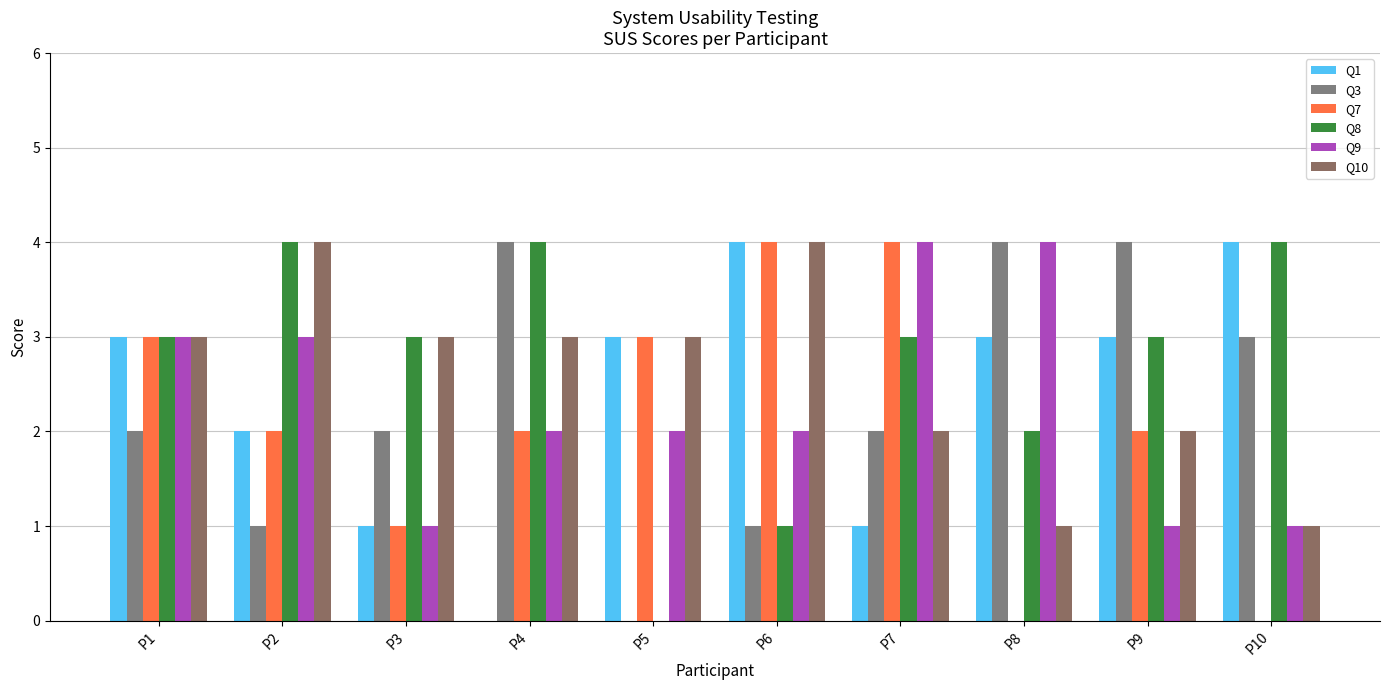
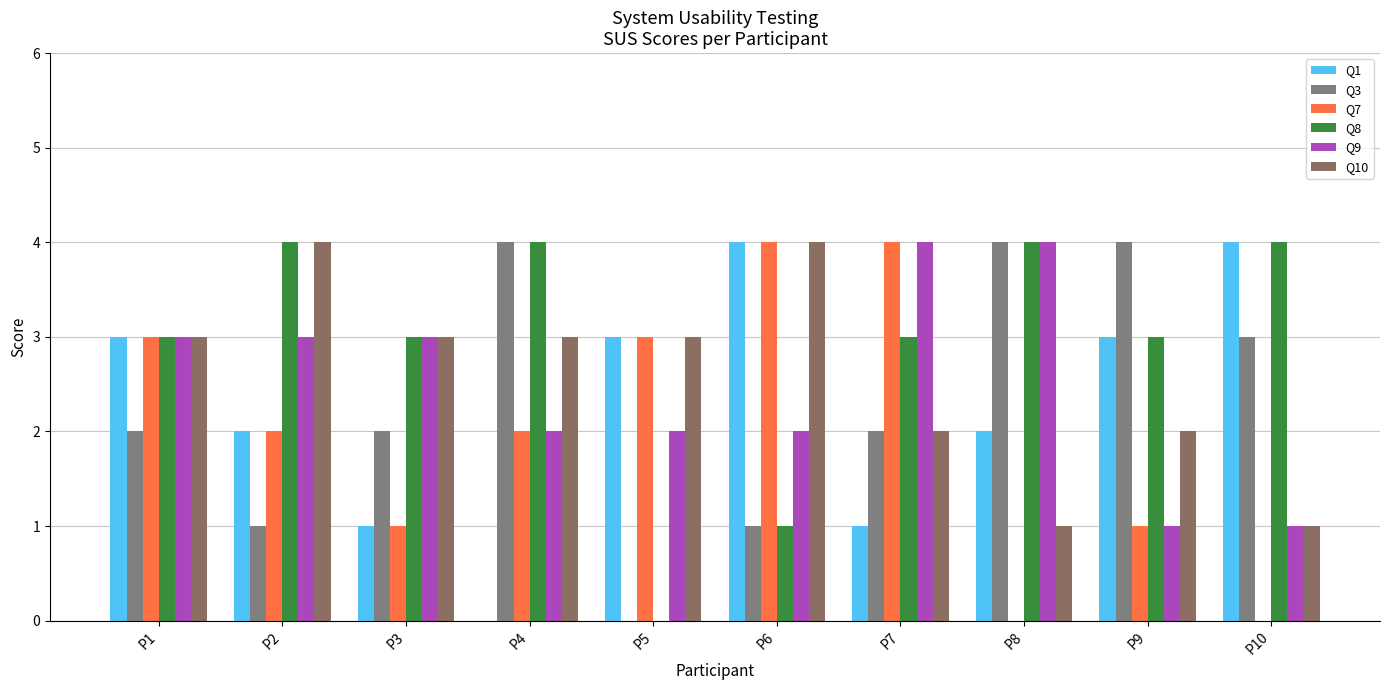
Q9, P3: 1 -> 3
Q1, P8: 3 -> 2
Q8, P8: 2 -> 4
Q7, P9: 2 -> 1
